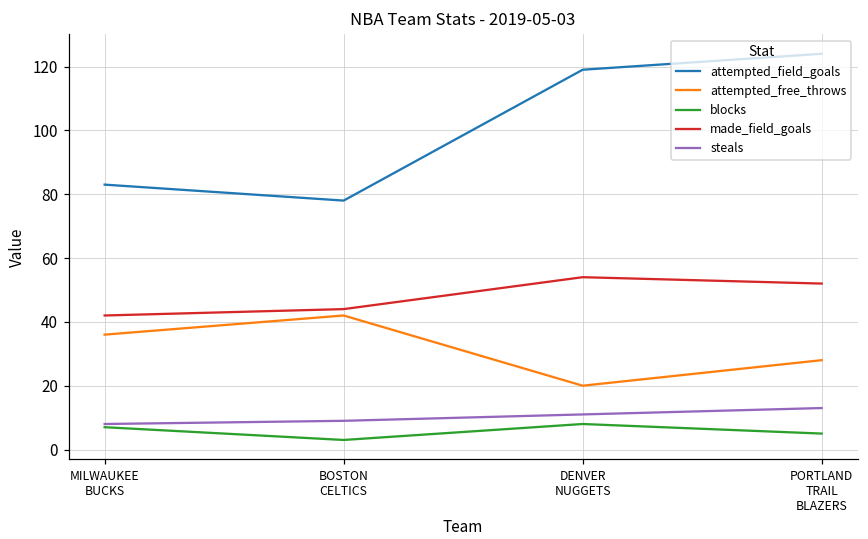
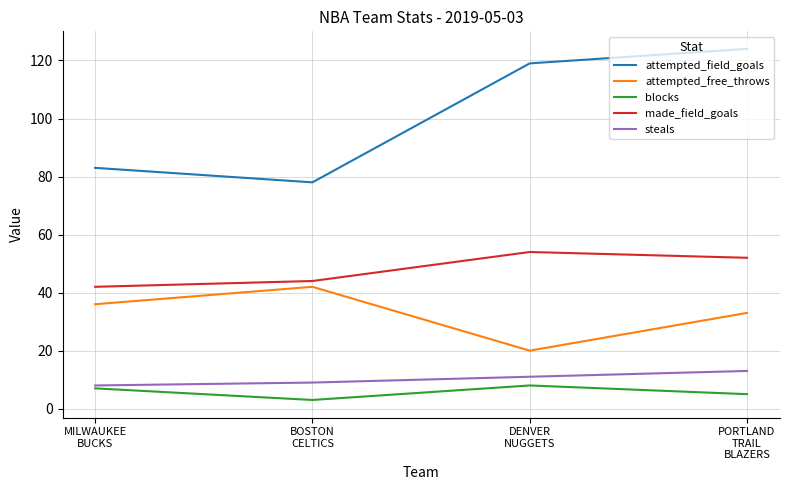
attempted_free_throws, PORTLAND TRAIL BLAZERS: 28 -> 33
